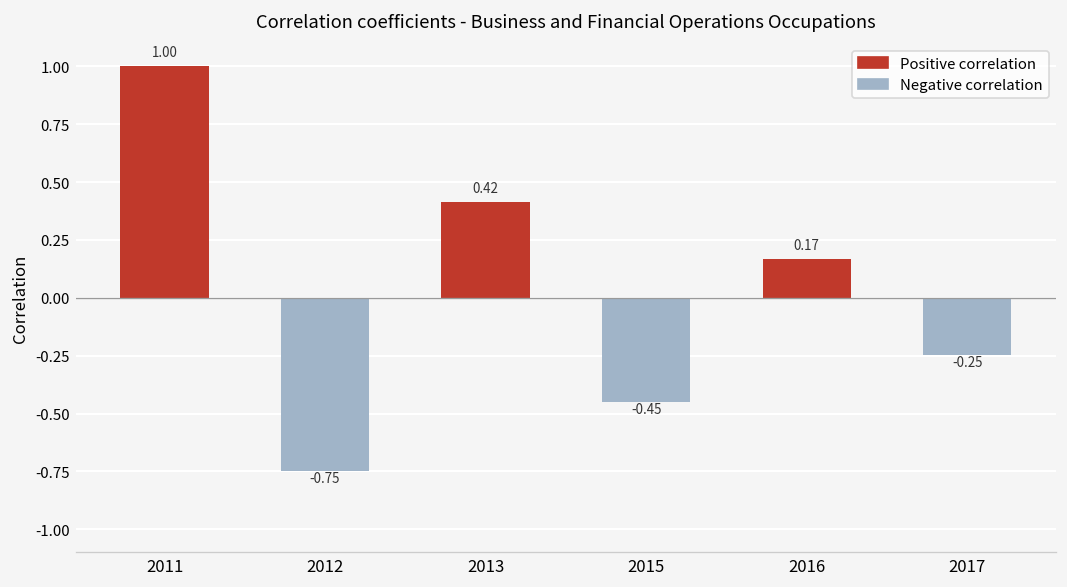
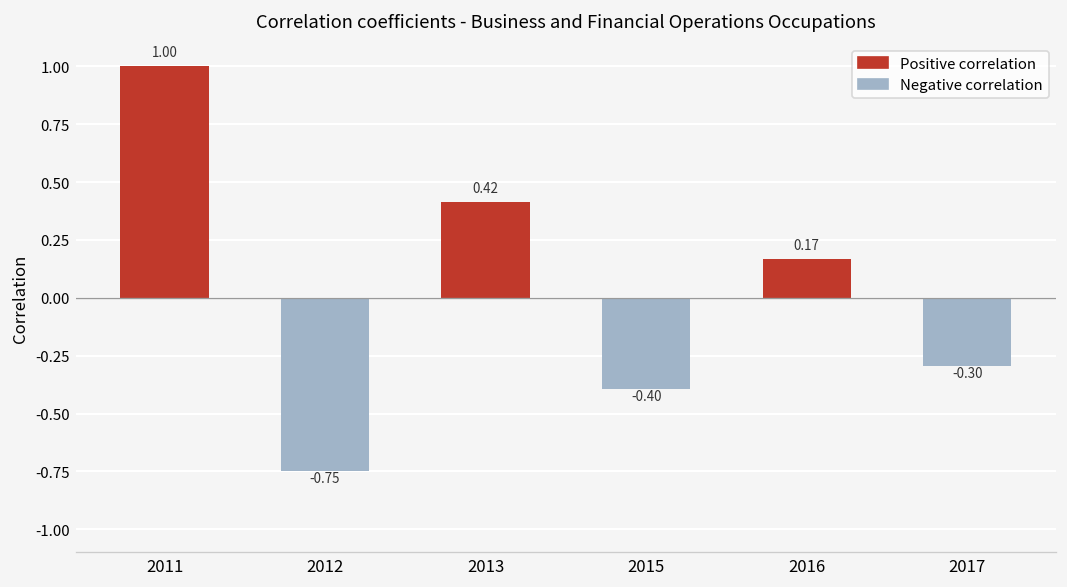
2015: -0.45 -> -0.40
2017: -0.25 -> -0.30
